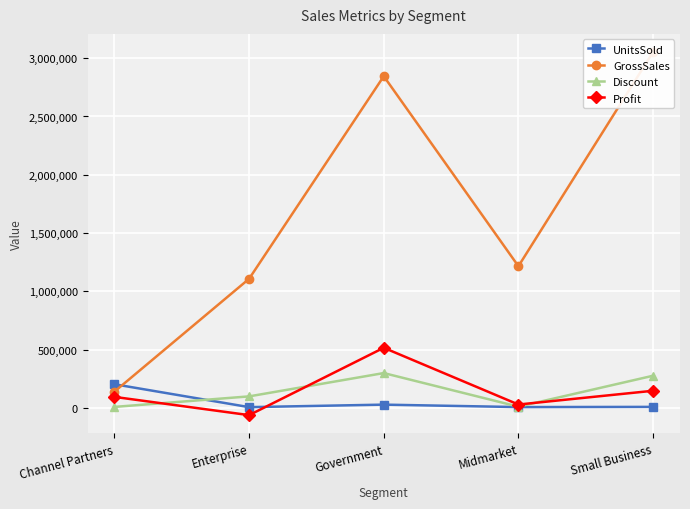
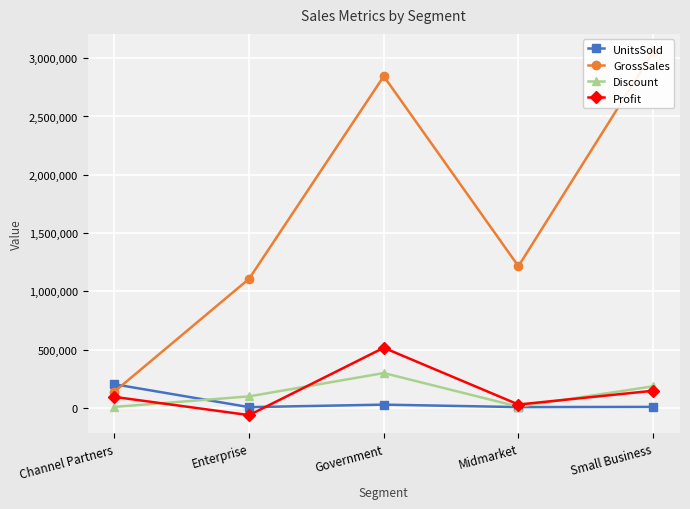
Discount, Small Business: 280,000 -> 190,000
